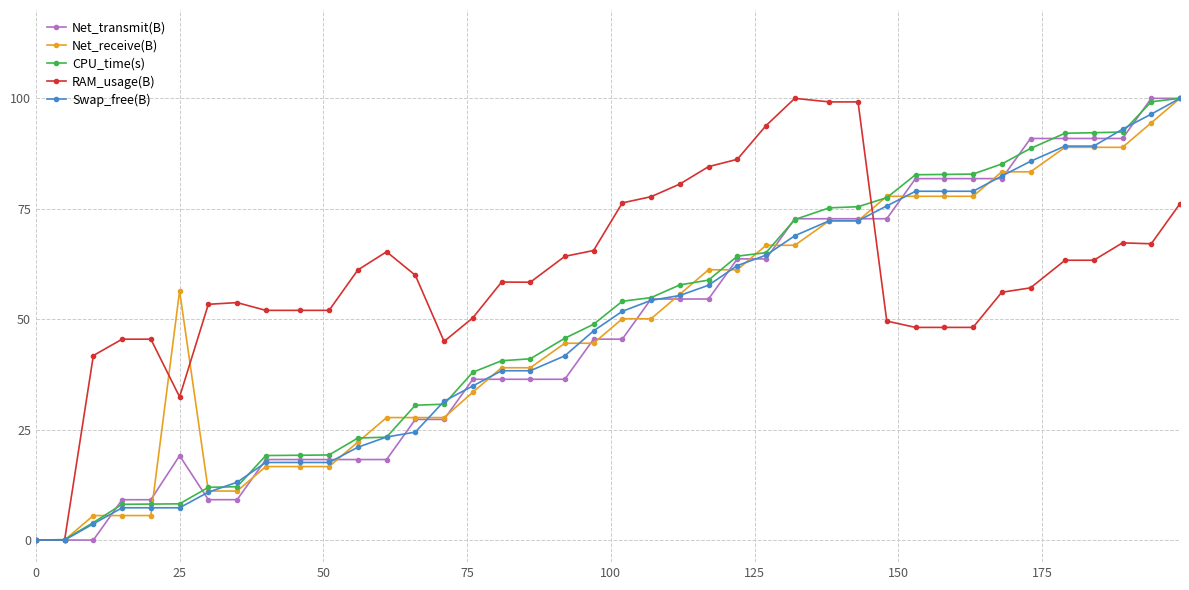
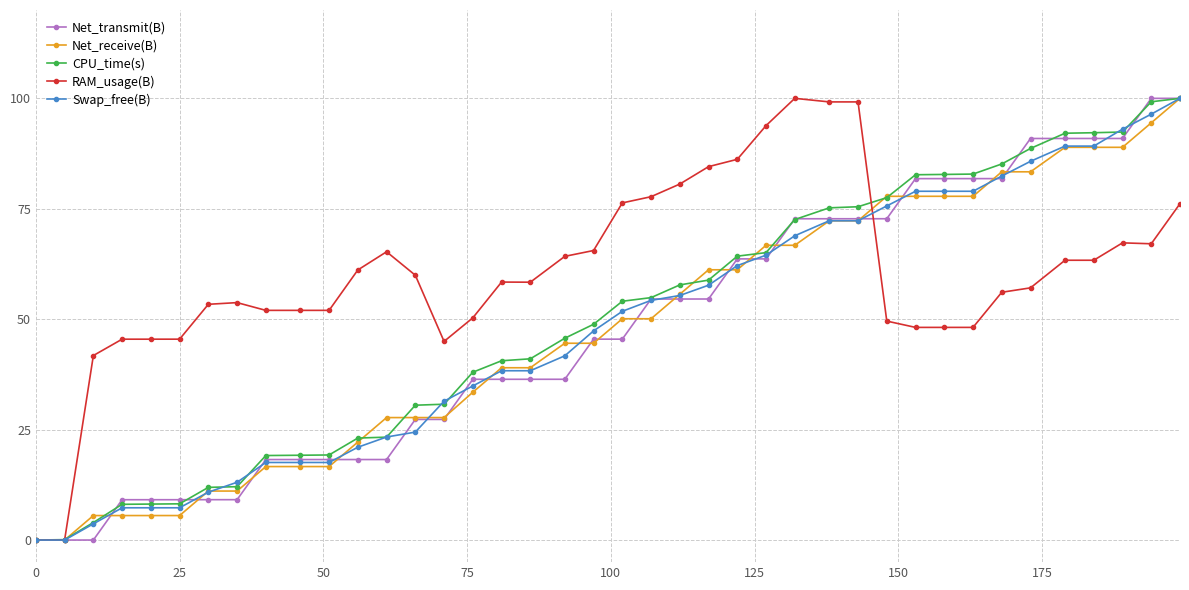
Net_transmit(B), 25: 19 -> 9
Net_receive(B), 25: 56 -> 6
RAM_usage(B), 25: 32 -> 45
